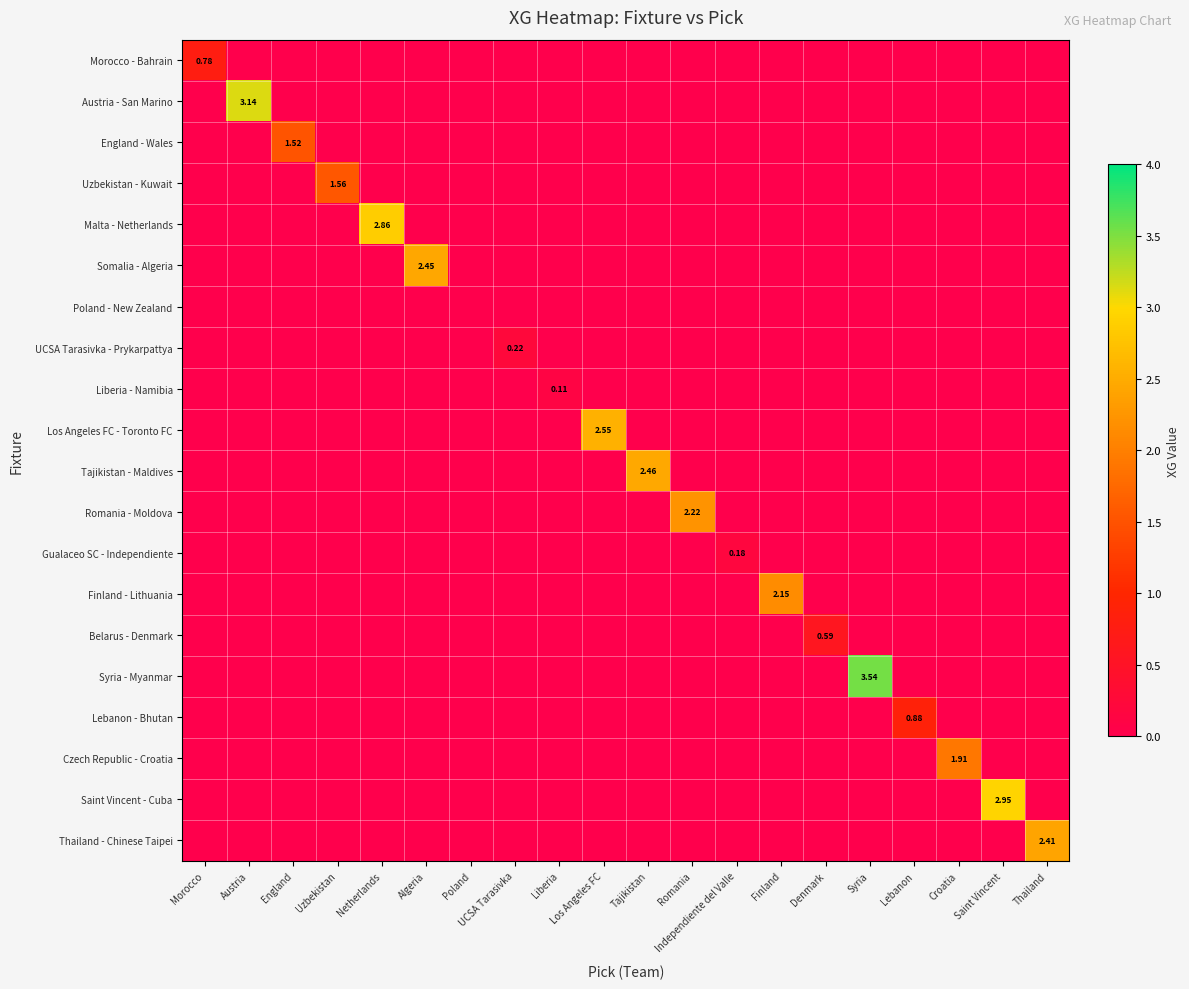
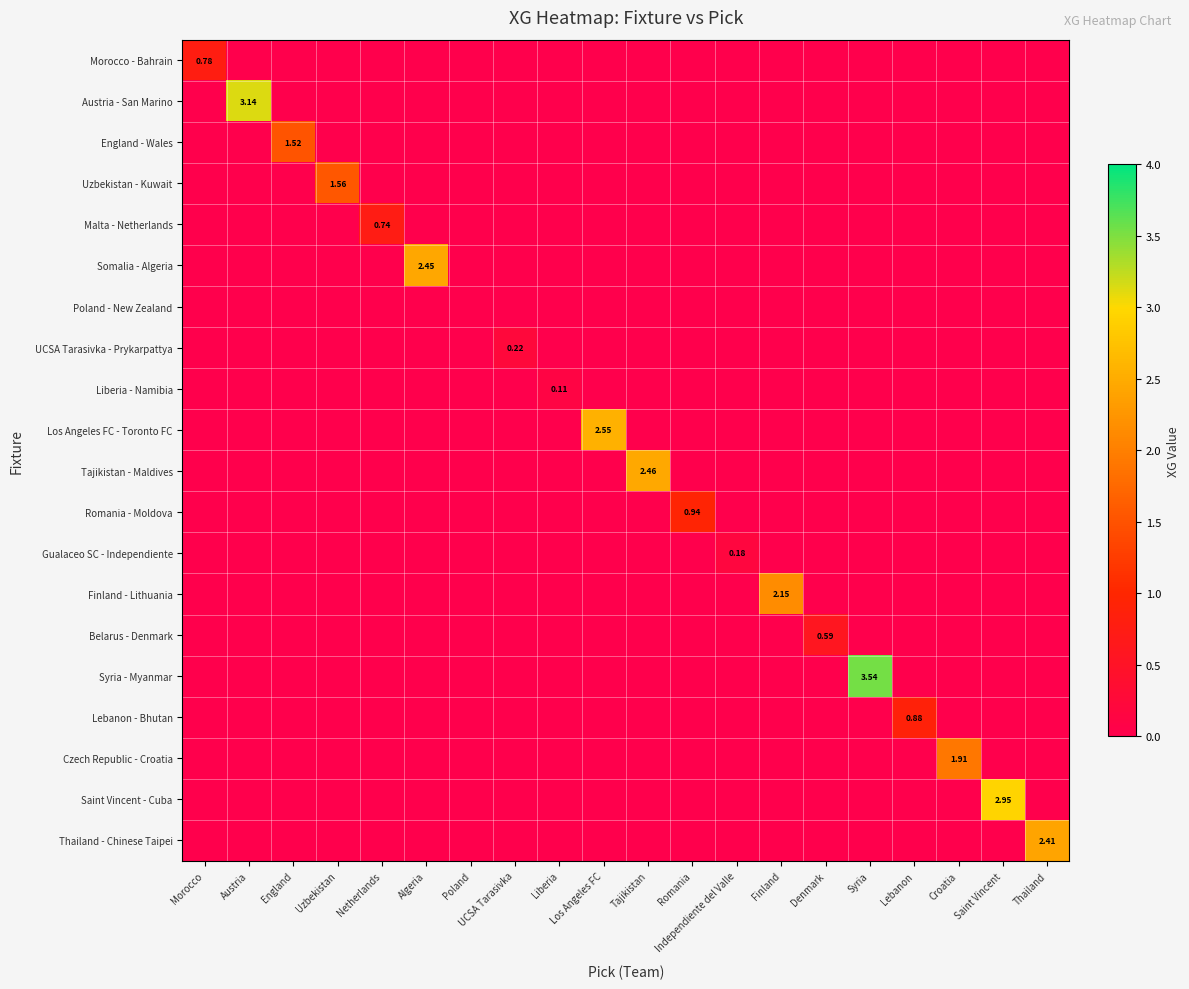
Malta - Netherlands, Netherlands: 2.86 -> 0.74
Romania - Moldova, Romania: 2.22 -> 0.94
